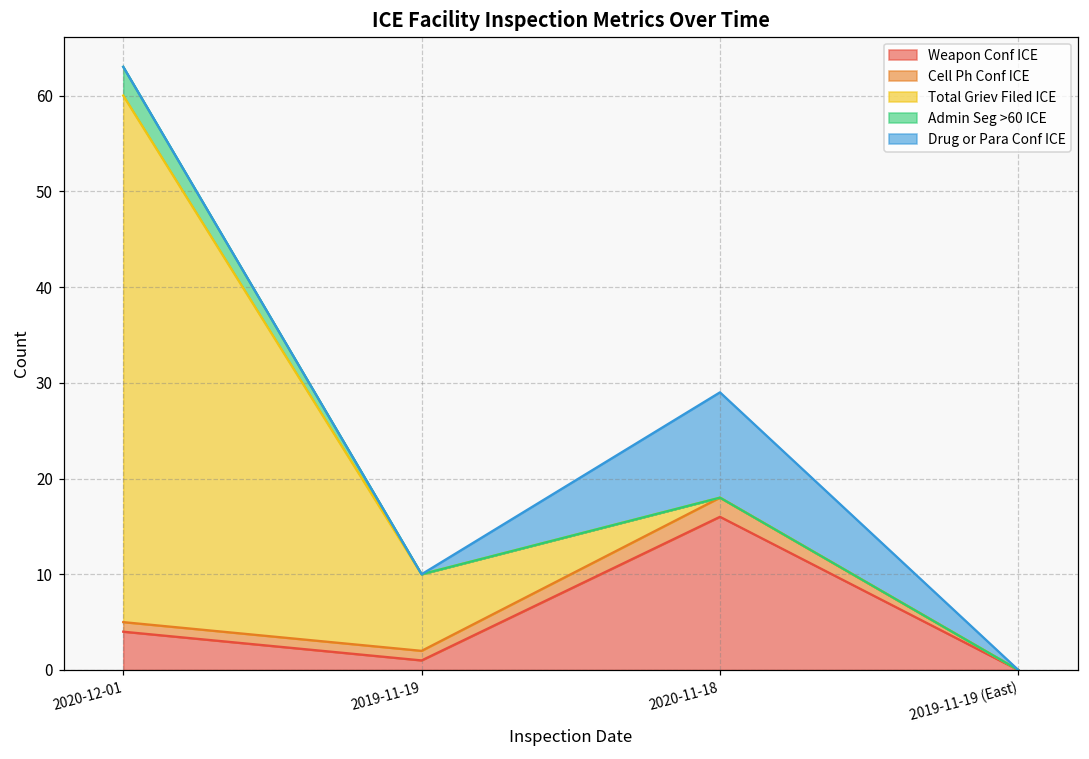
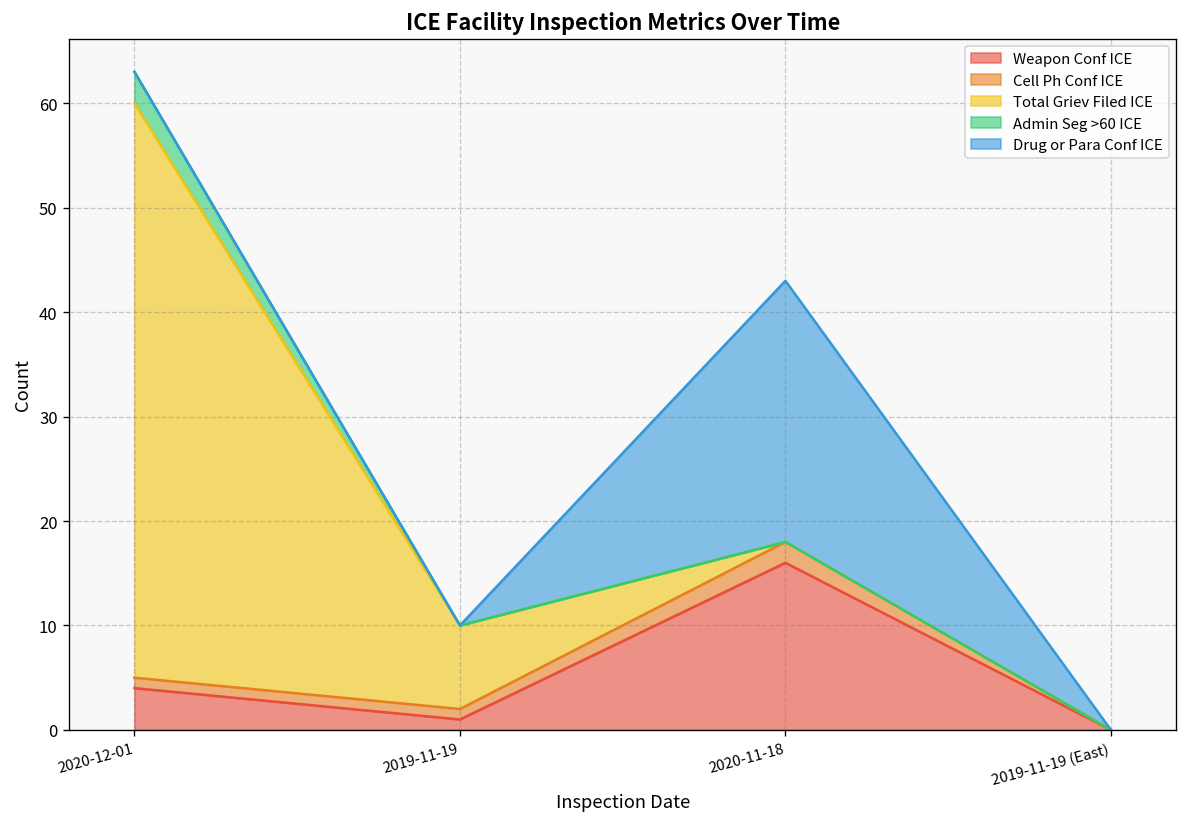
Drug or Para Conf ICE, 2020-11-18: 11 -> 25
